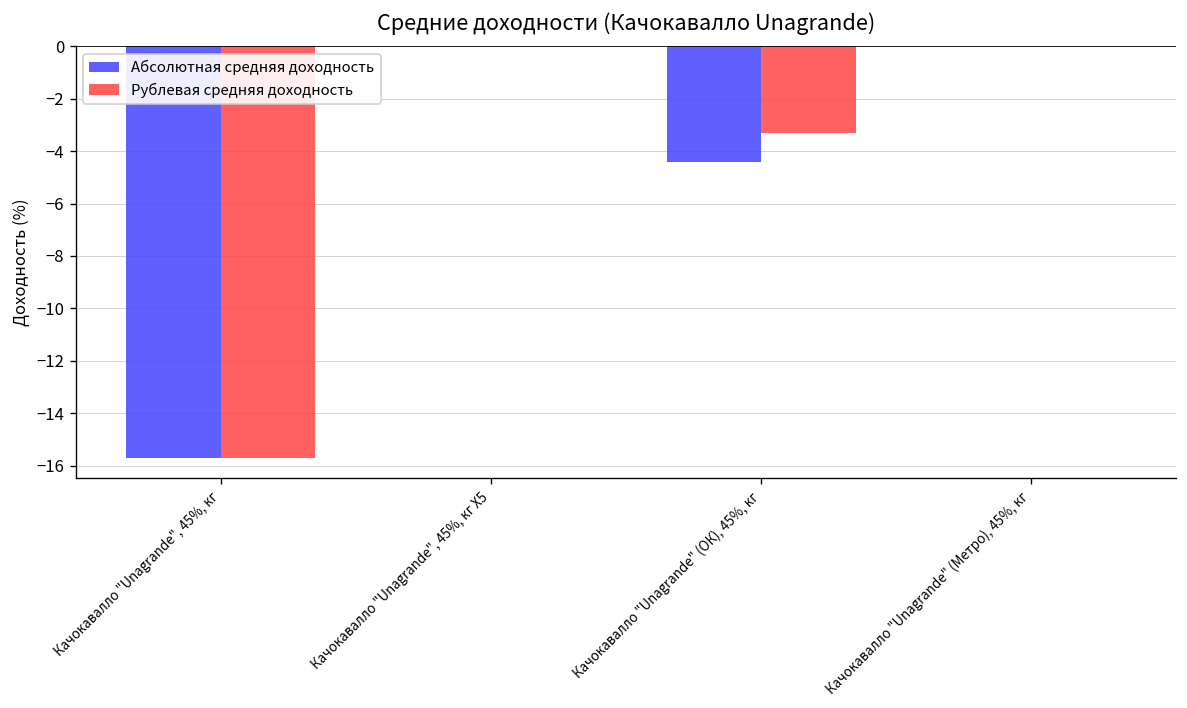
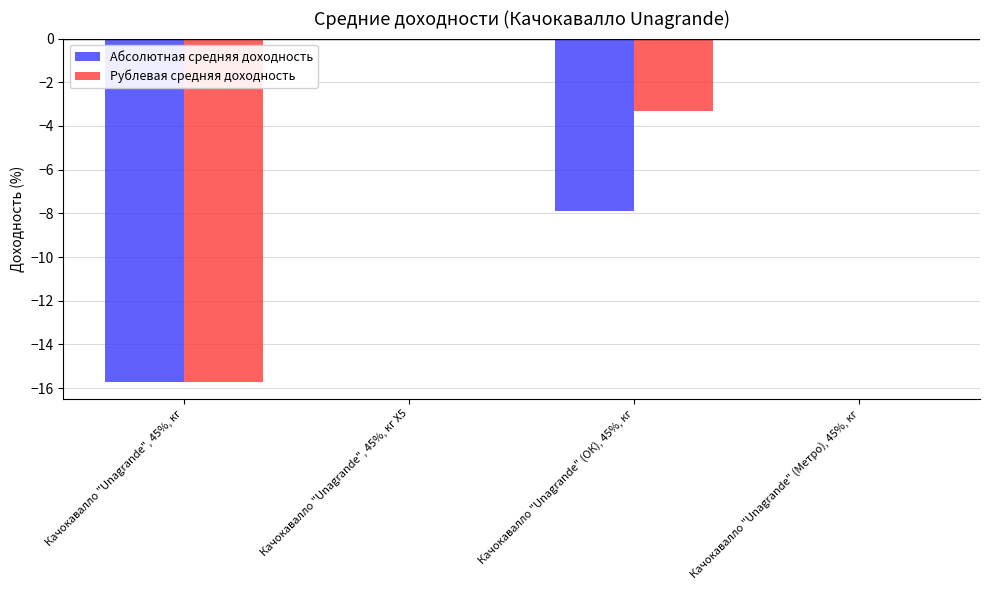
Абсолютная средняя доходность, Качокавалло "Unagrande" (ОК), 45%, кг: -4.4 -> -7.9
